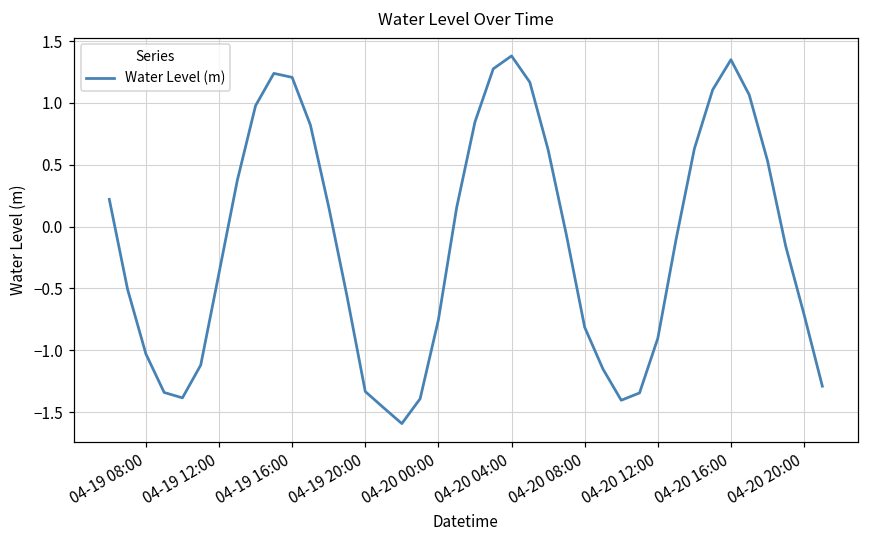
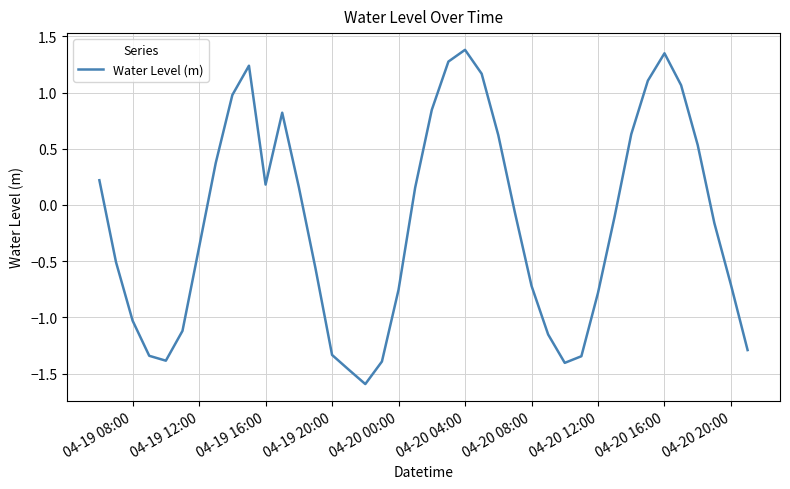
04-19 16:00: 1.21 -> 0.18
04-20 08:00: -0.81 -> -0.72
04-20 12:00: -0.90 -> -0.78
